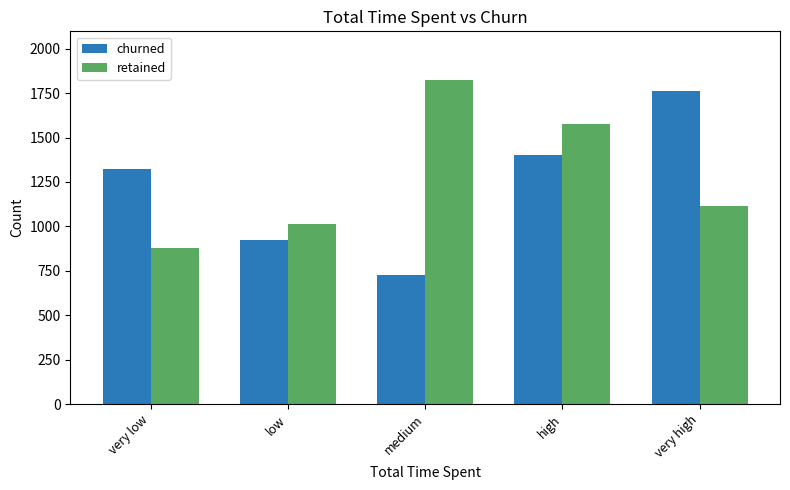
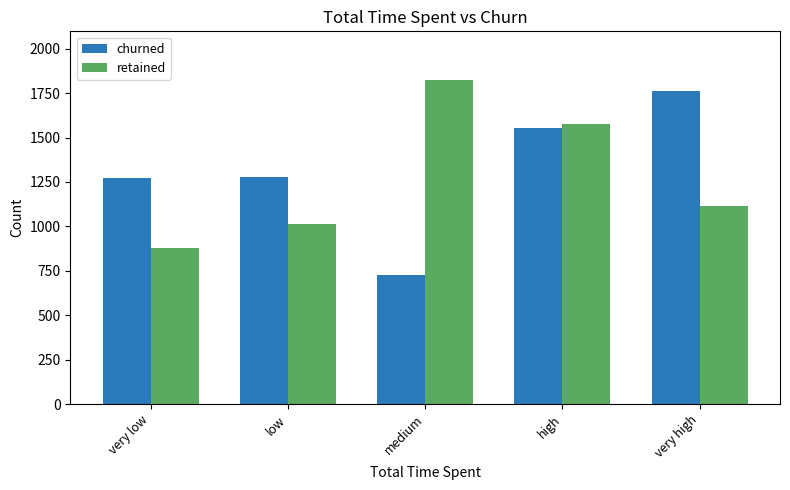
churned, very low: 1320 -> 1270
churned, low: 930 -> 1280
churned, high: 1400 -> 1550
